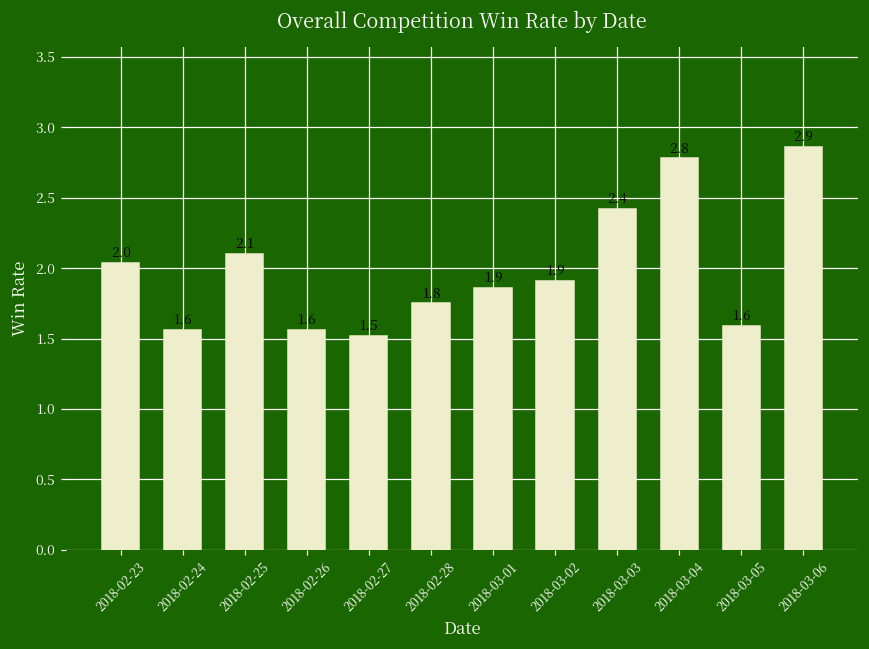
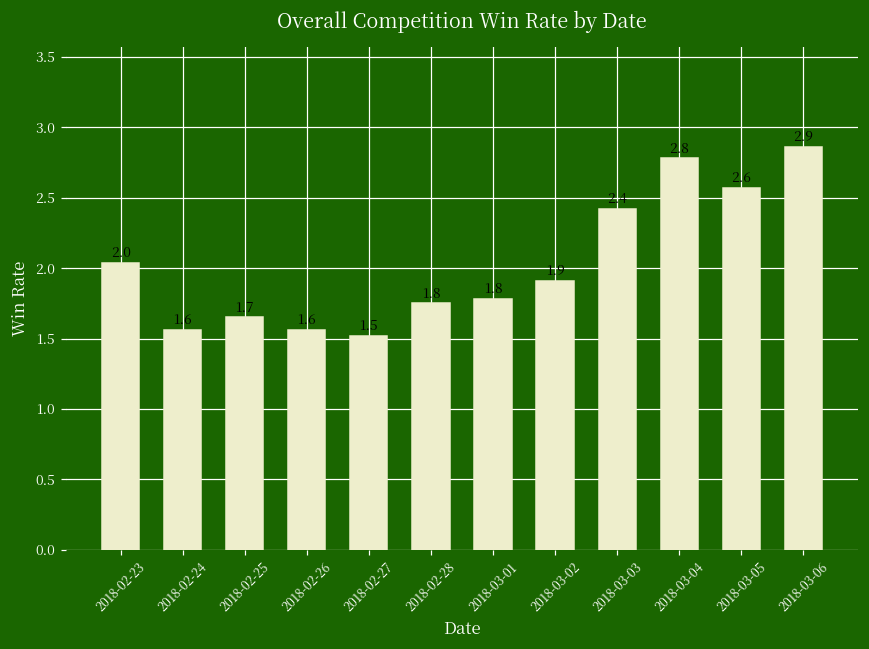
2018-02-25: 2.1 -> 1.7
2018-03-01: 1.9 -> 1.8
2018-03-05: 1.6 -> 2.6
